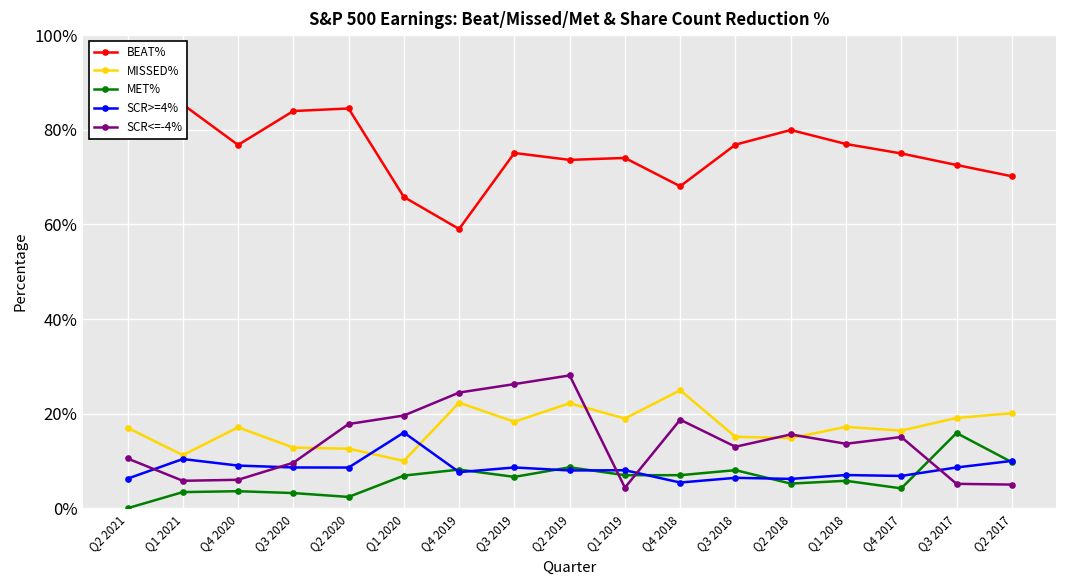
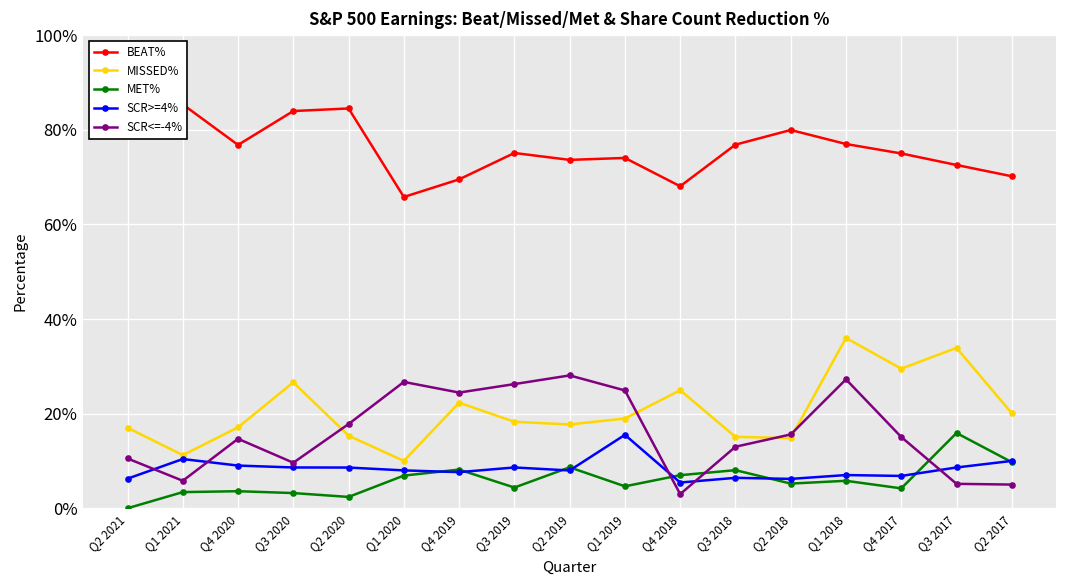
SCR<=-4%, Q4 2020: 6% -> 15%
MISSED%, Q3 2020: 13% -> 27%
MISSED%, Q2 2020: 13% -> 15%
SCR>=4%, Q1 2020: 16% -> 8%
SCR<=-4%, Q1 2020: 20% -> 27%
BEAT%, Q4 2019: 59% -> 70%
MET%, Q3 2019: 7% -> 4%
MISSED%, Q2 2019: 22% -> 18%
MET%, Q1 2019: 7% -> 5%
SCR>=4%, Q1 2019: 8% -> 16%
SCR<=-4%, Q1 2019: 4% -> 25%
SCR<=-4%, Q4 2018: 19% -> 3%
MISSED%, Q1 2018: 17% -> 36%
SCR<=-4%, Q1 2018: 14% -> 27%
MISSED%, Q4 2017: 16% -> 30%
MISSED%, Q3 2017: 19% -> 34%
